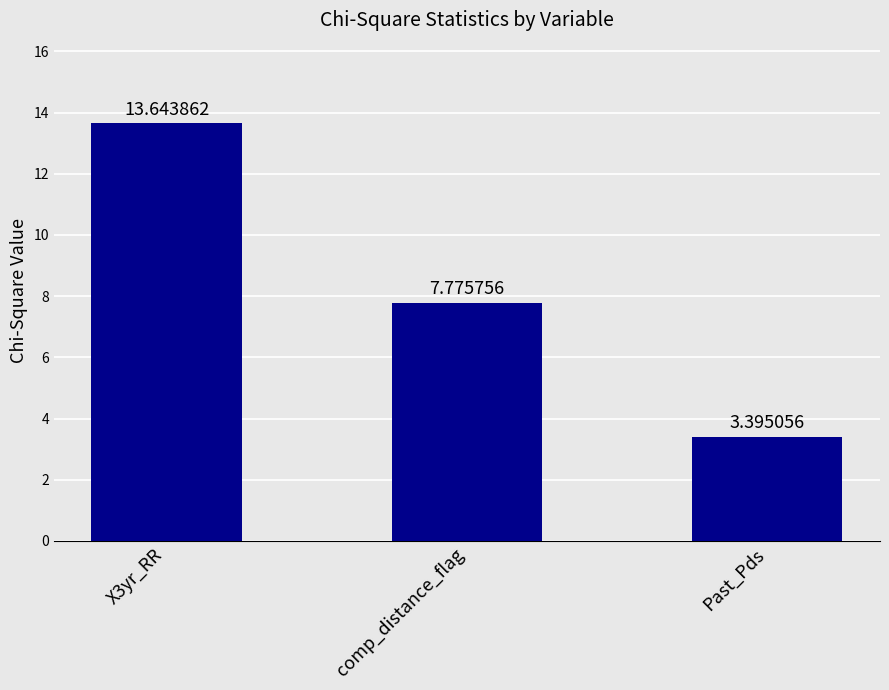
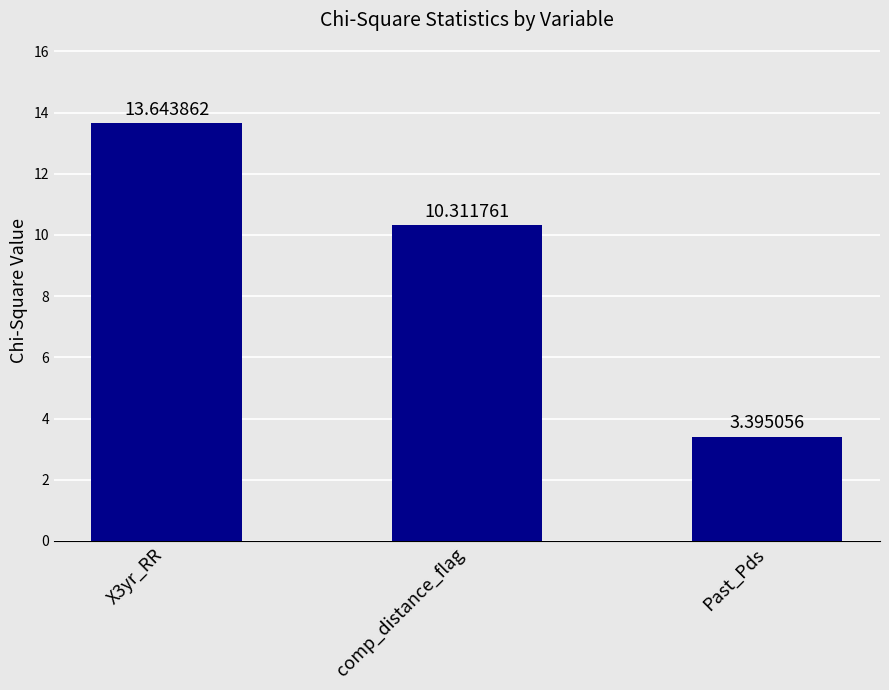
comp_distance_flag: 7.775756 -> 10.311761
